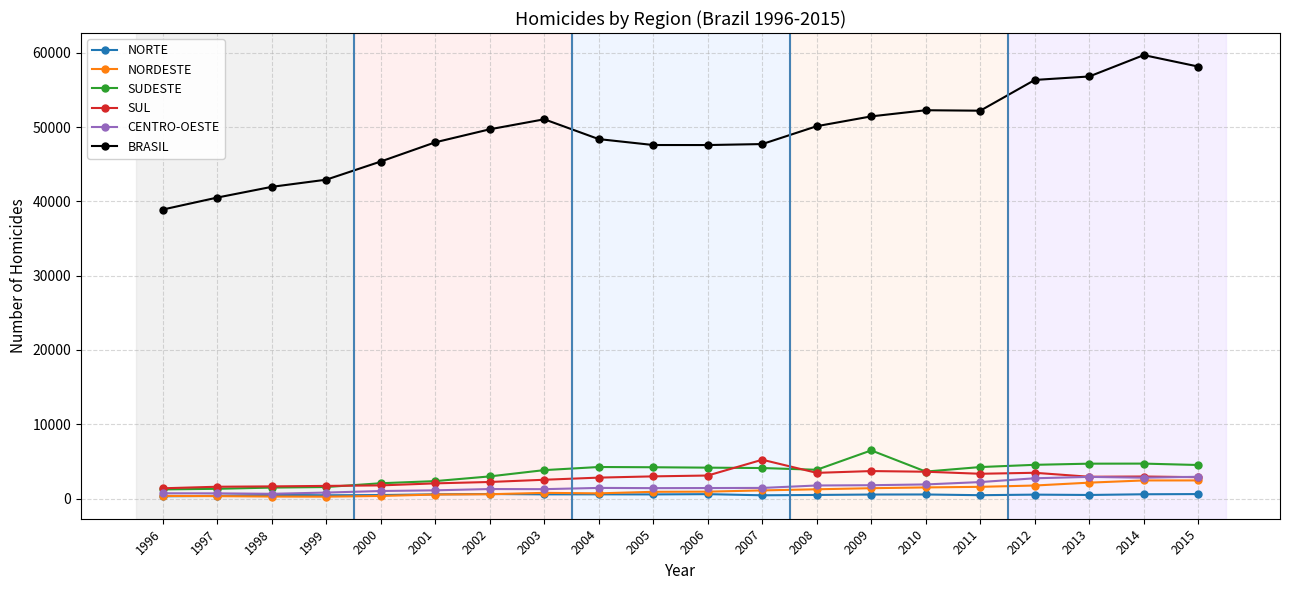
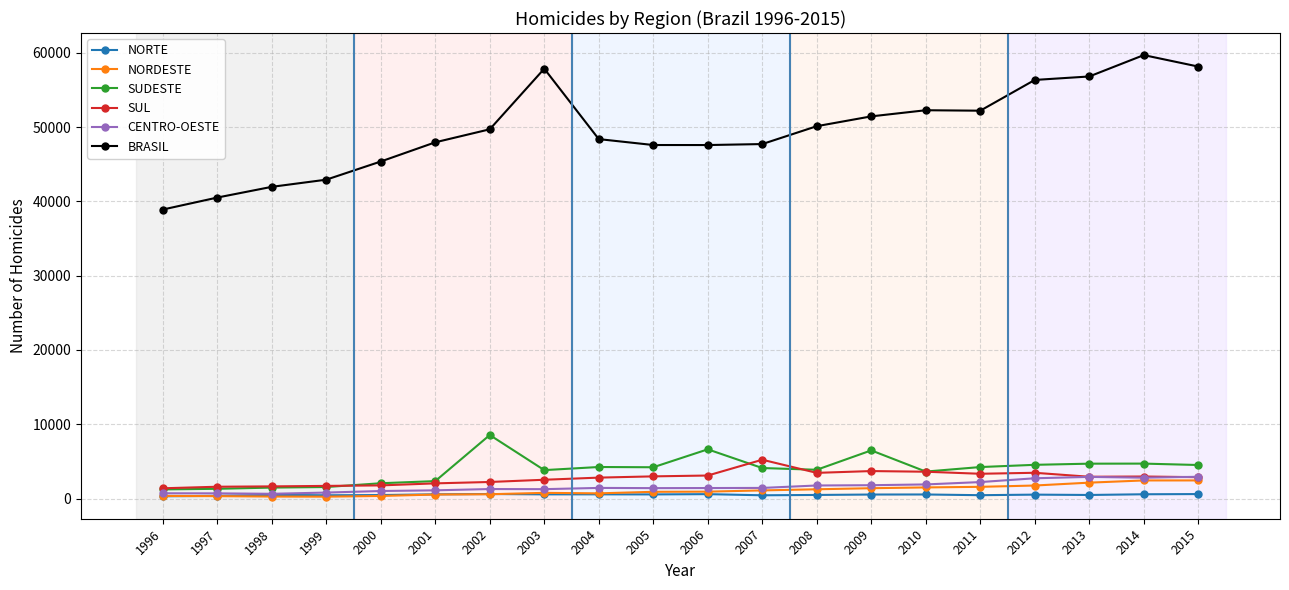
SUDESTE, 2002: 3000 -> 9000
BRASIL, 2003: 51000 -> 58000
SUDESTE, 2006: 4000 -> 7000
